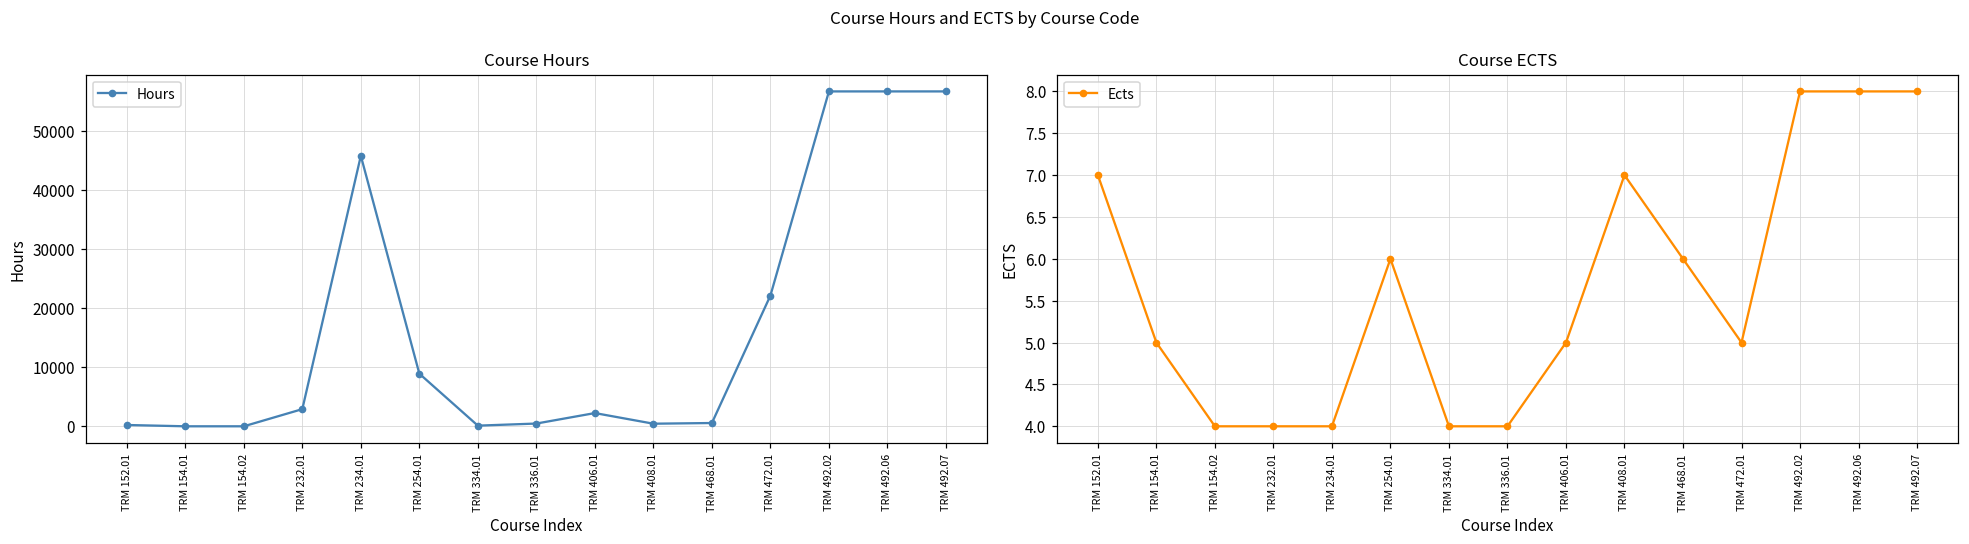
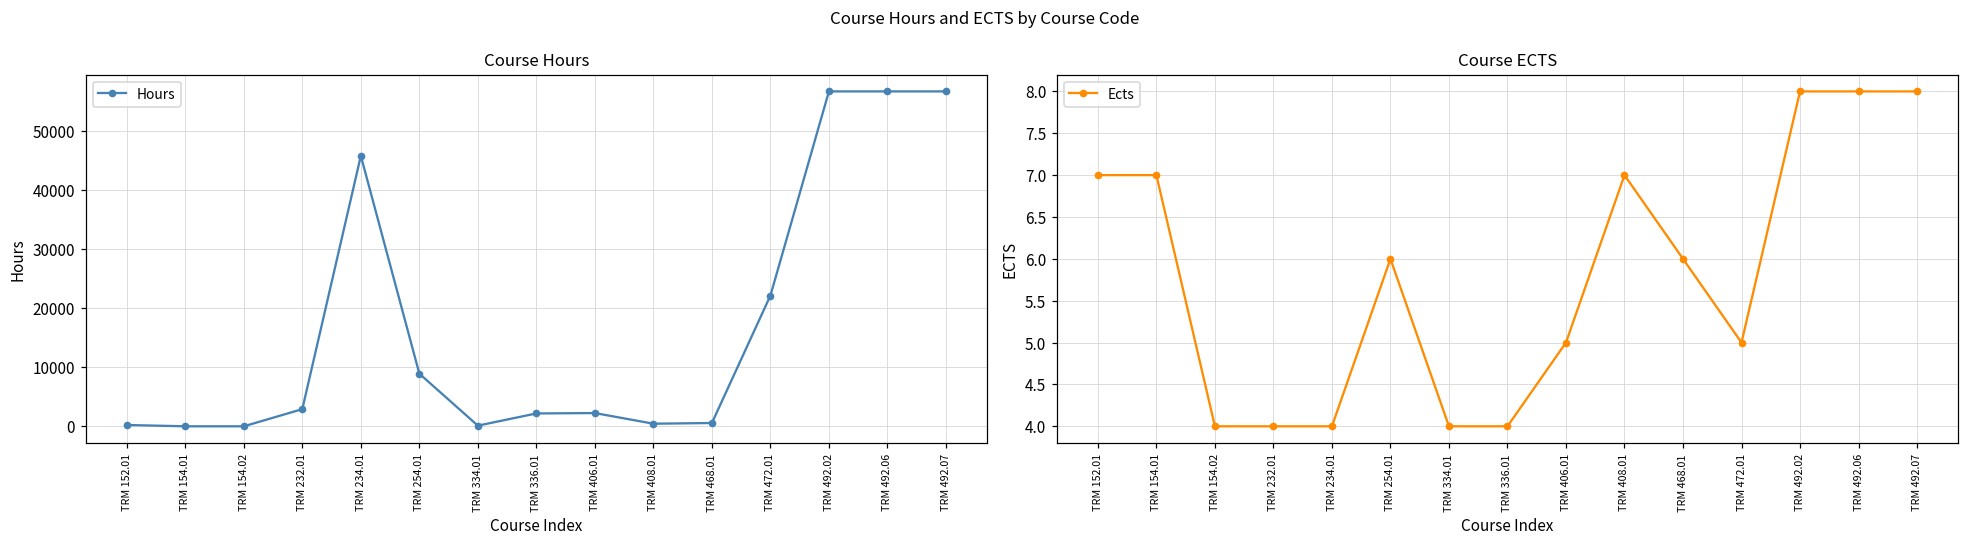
Course Hours, TRM 336.01: 0 -> 2000
Course ECTS, TRM 154.01: 5 -> 7
